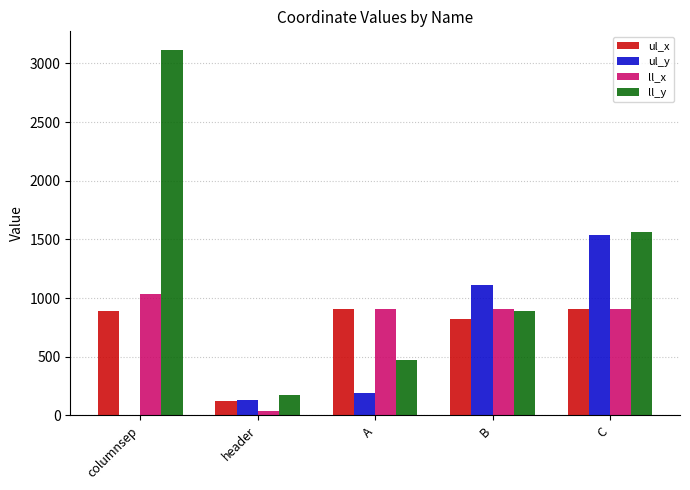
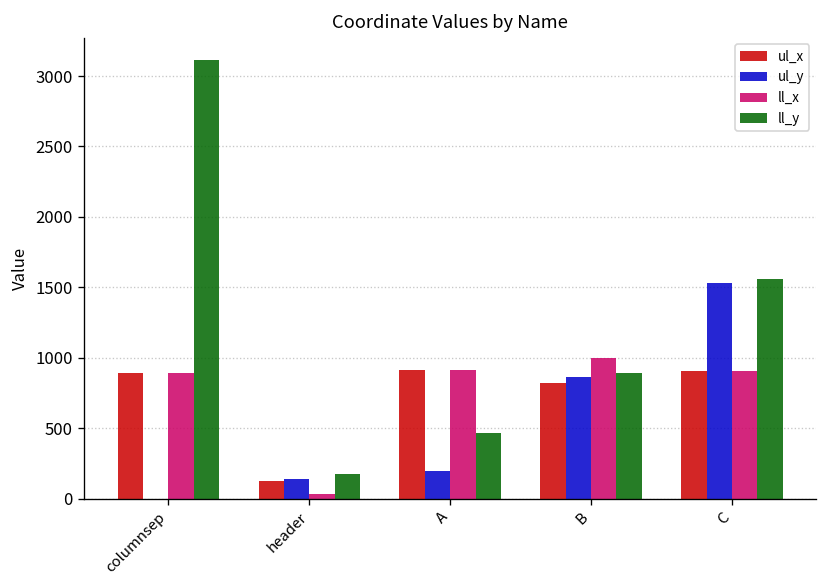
ll_x, columnsep: 1030 -> 890
ul_y, B: 1110 -> 870
ll_x, B: 910 -> 1000
